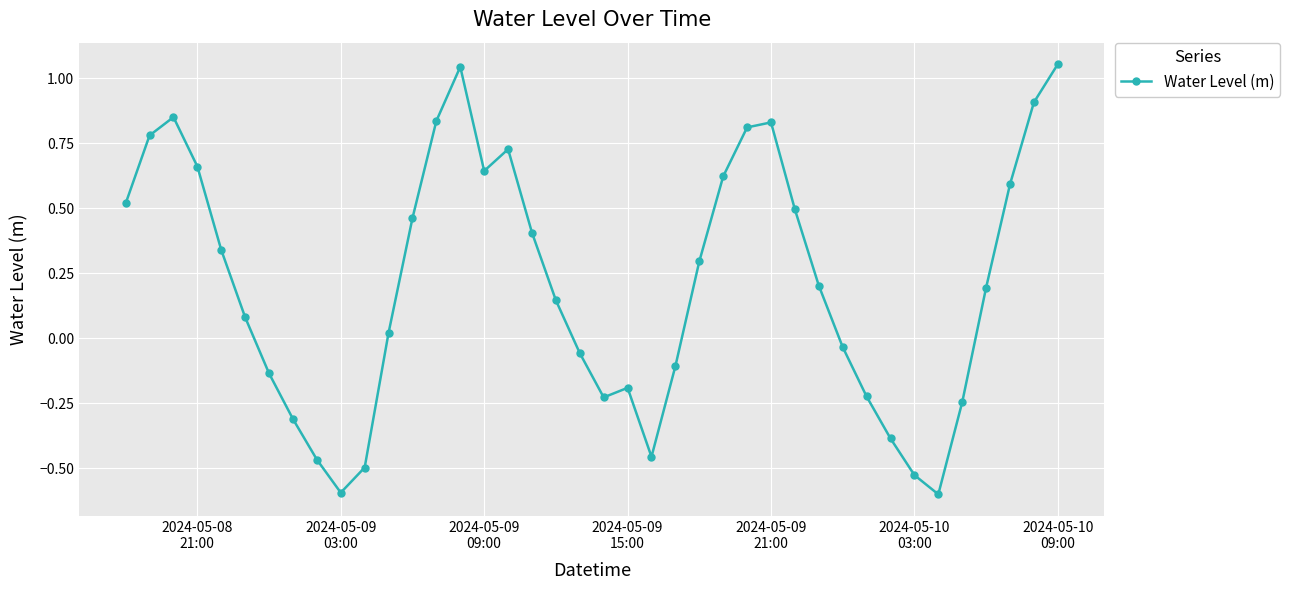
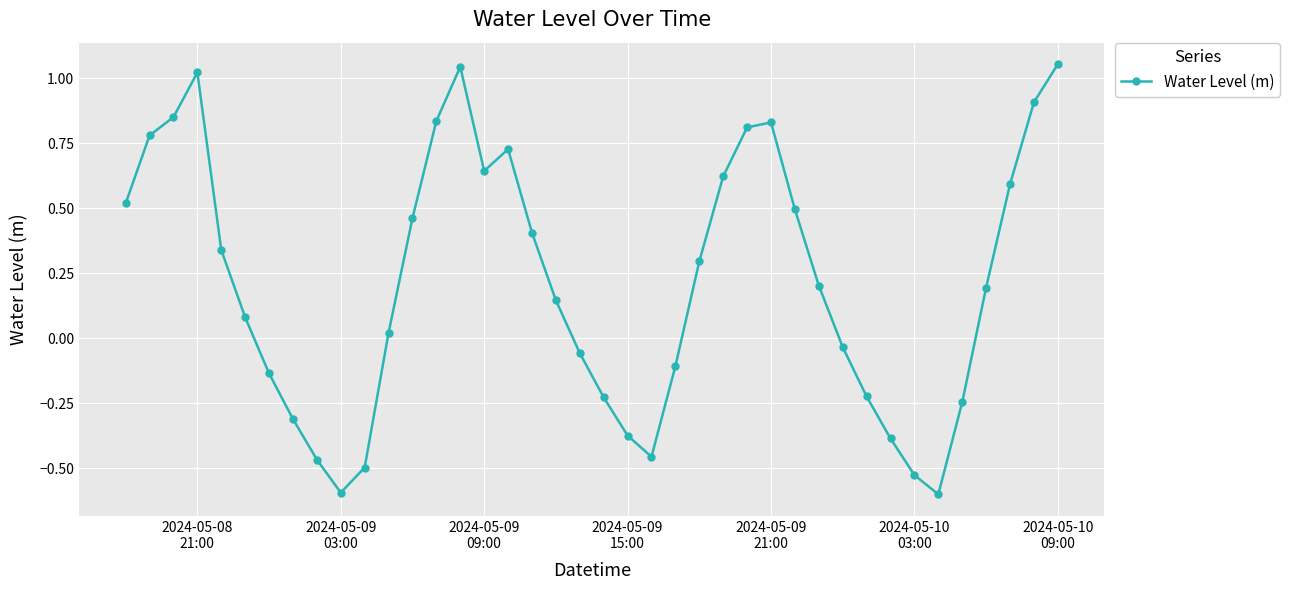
2024-05-08 21:00: 0.66 -> 1.02
2024-05-09 15:00: -0.19 -> -0.37
